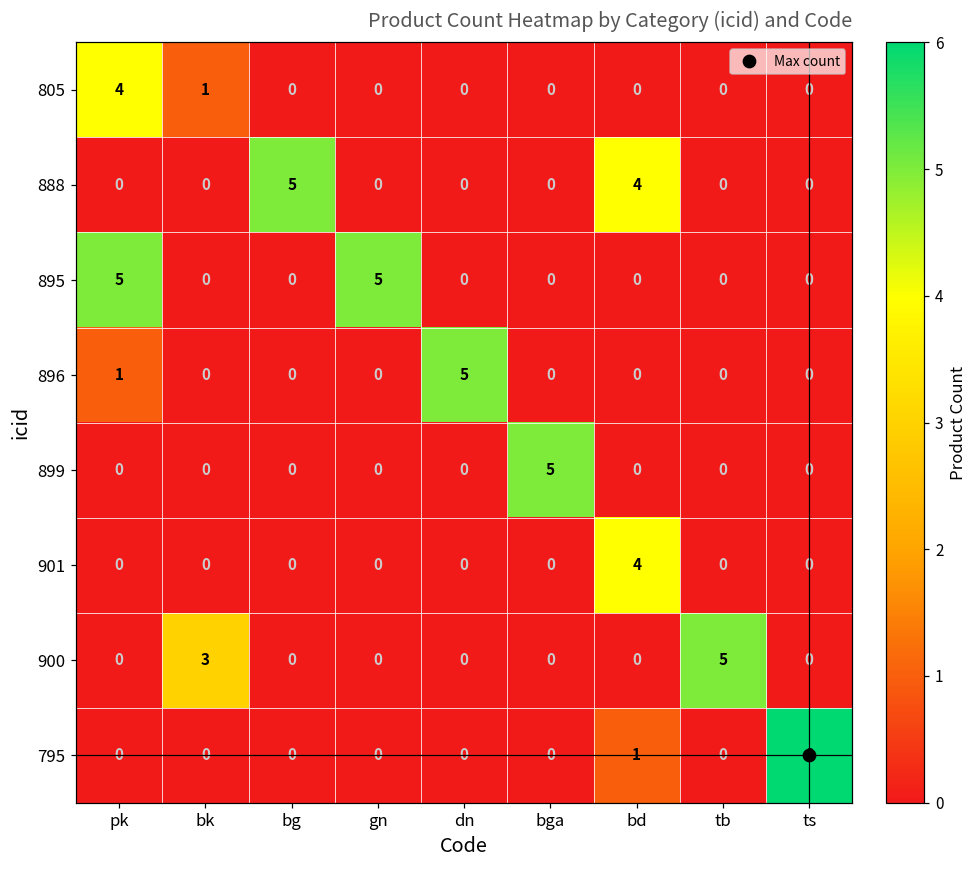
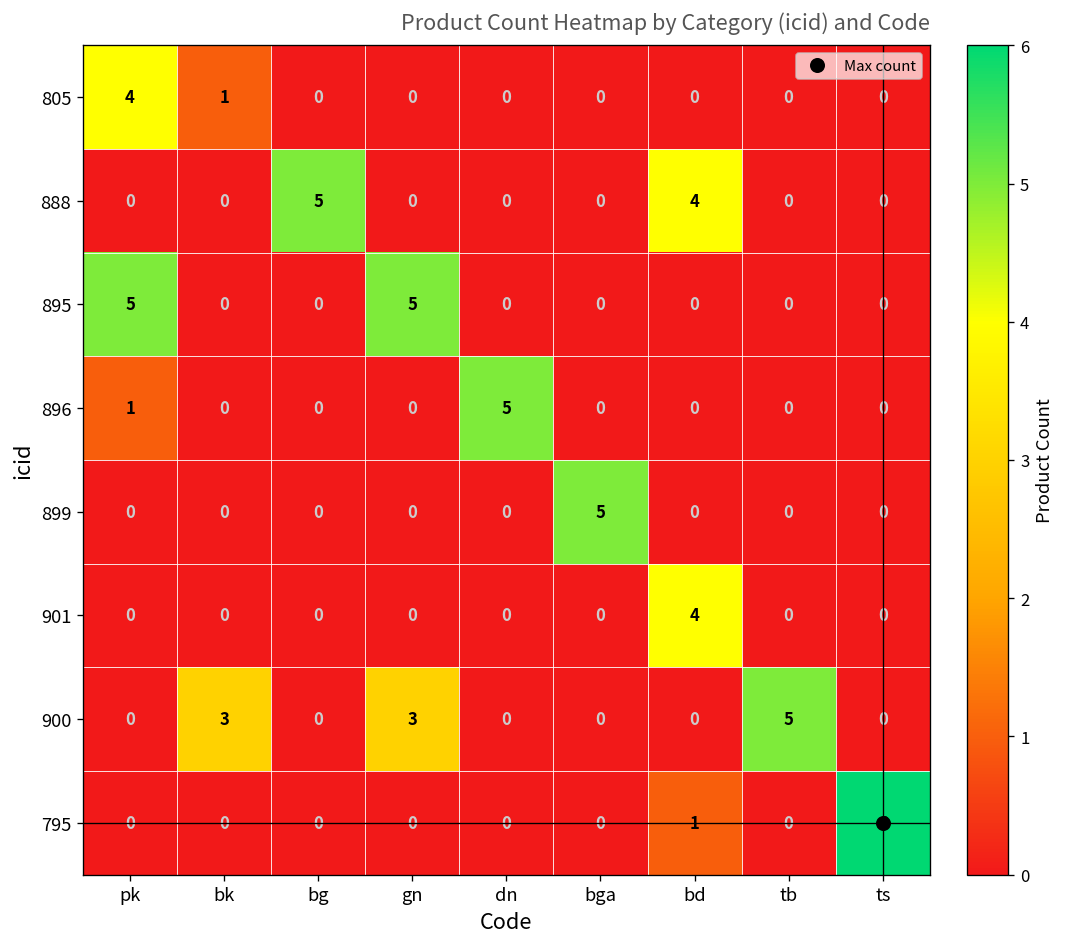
900, gn: 0 -> 3
